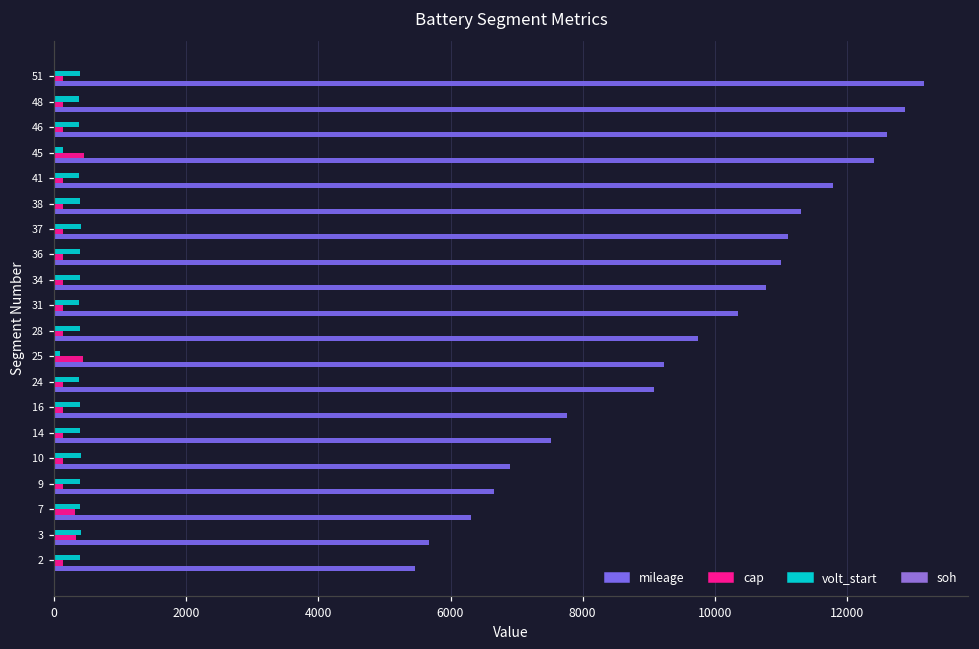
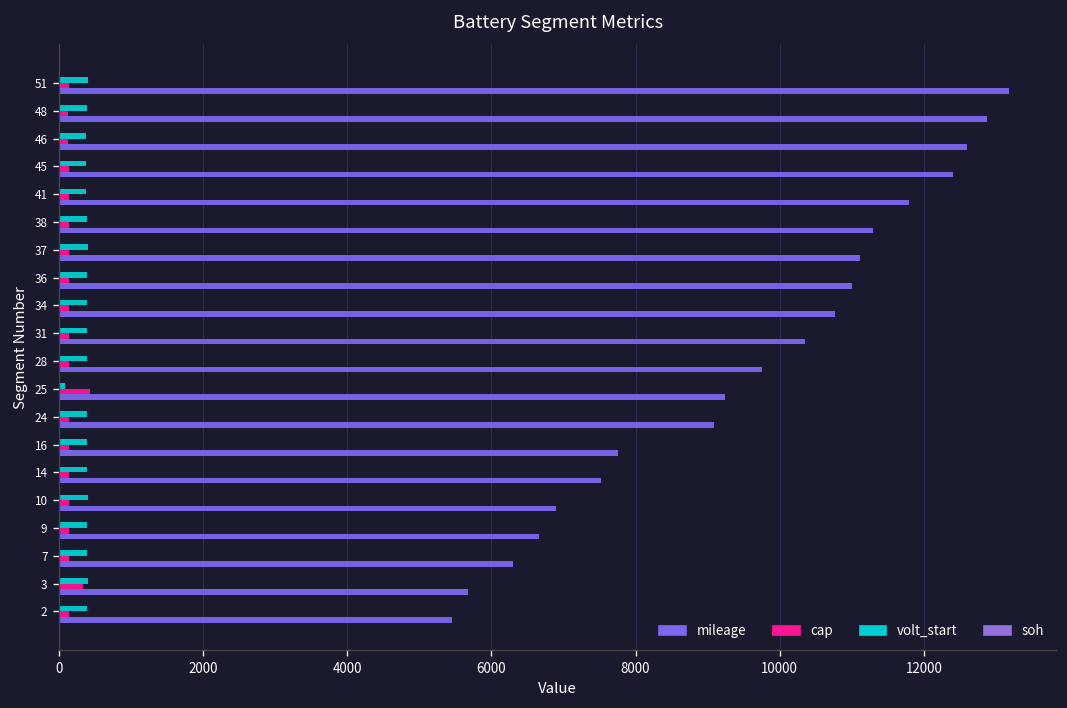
volt_start, 45: 100 -> 400
cap, 45: 500 -> 100
cap, 7: 300 -> 100
